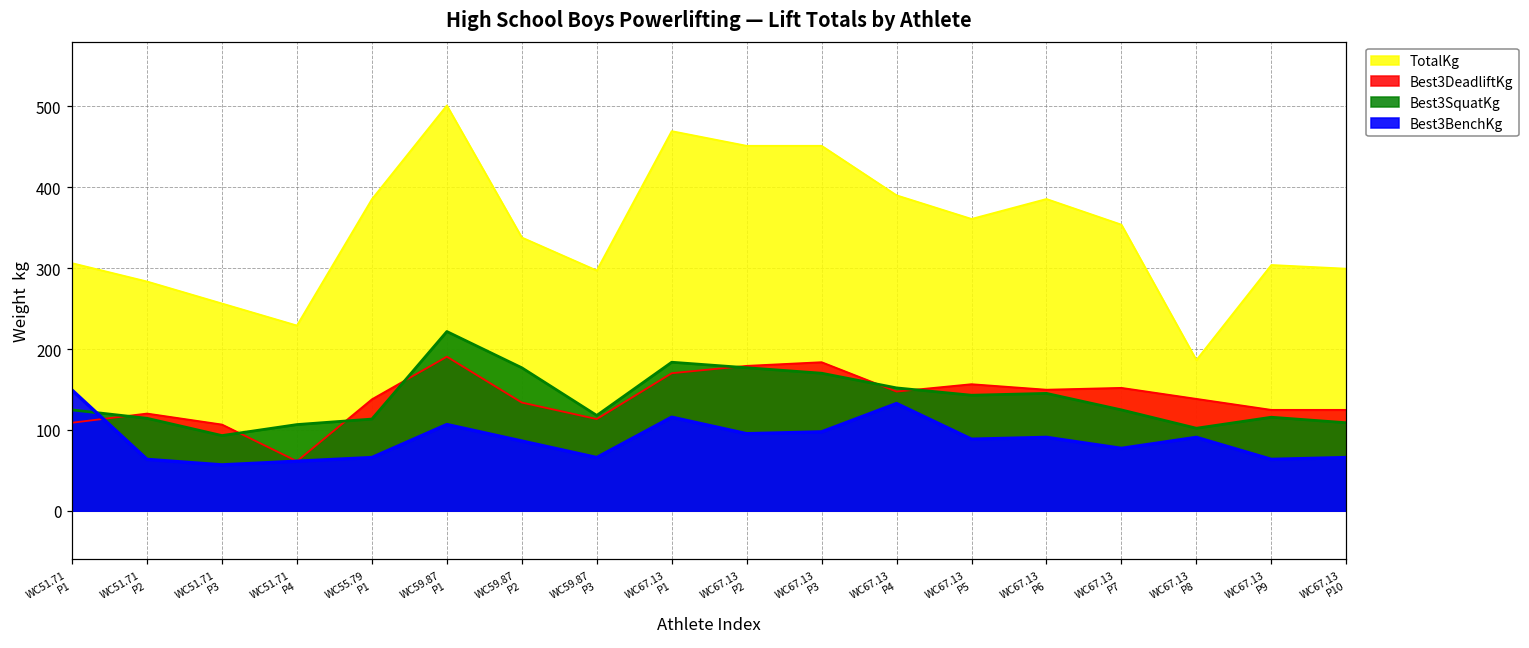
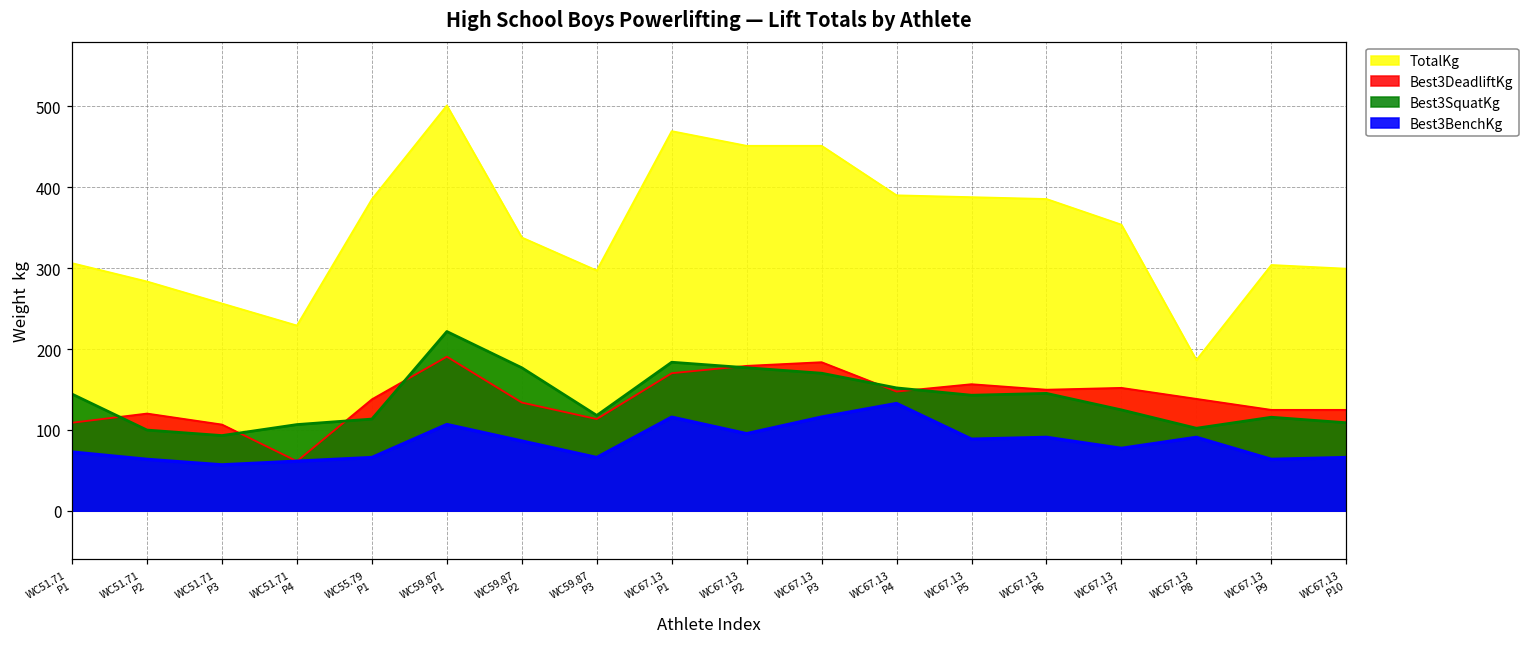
Best3SquatKg, WC51.71 P1: 120 -> 140
Best3BenchKg, WC51.71 P1: 150 -> 70
Best3SquatKg, WC51.71 P2: 110 -> 100
Best3BenchKg, WC67.13 P3: 100 -> 120
TotalKg, WC67.13 P5: 360 -> 390
